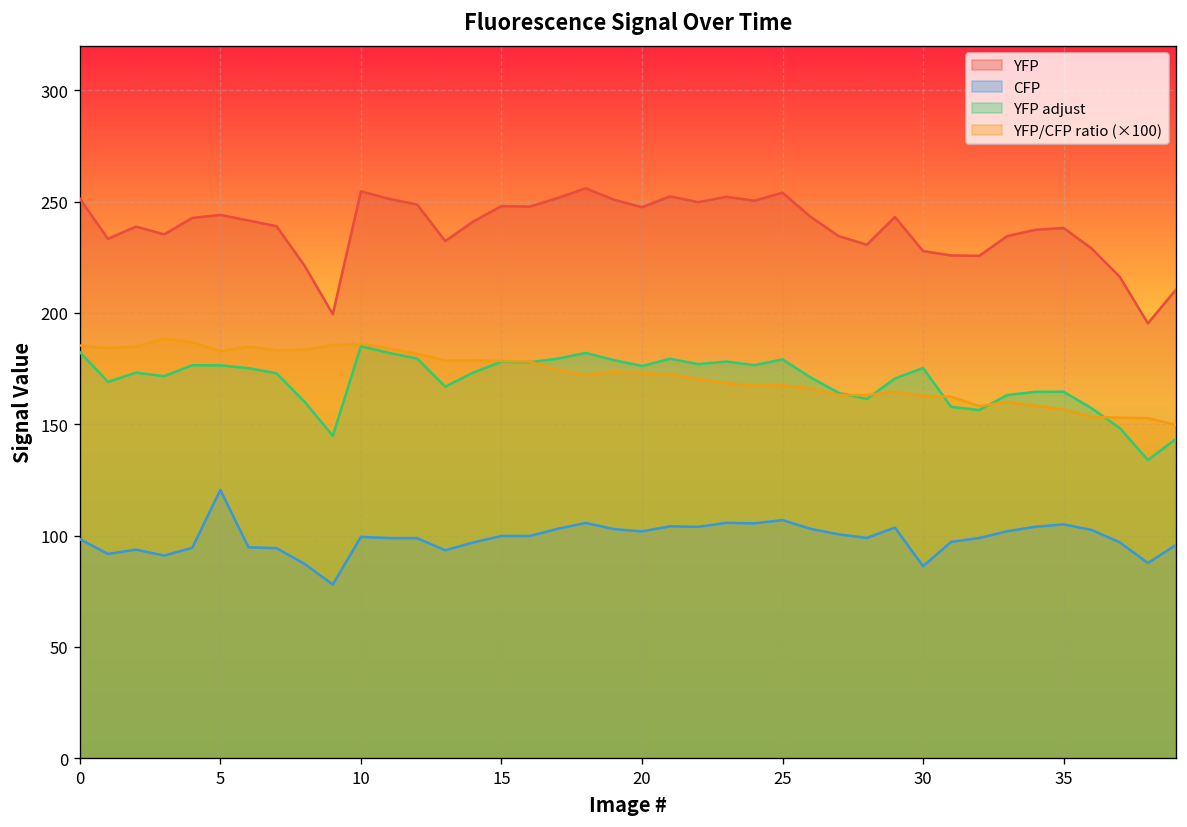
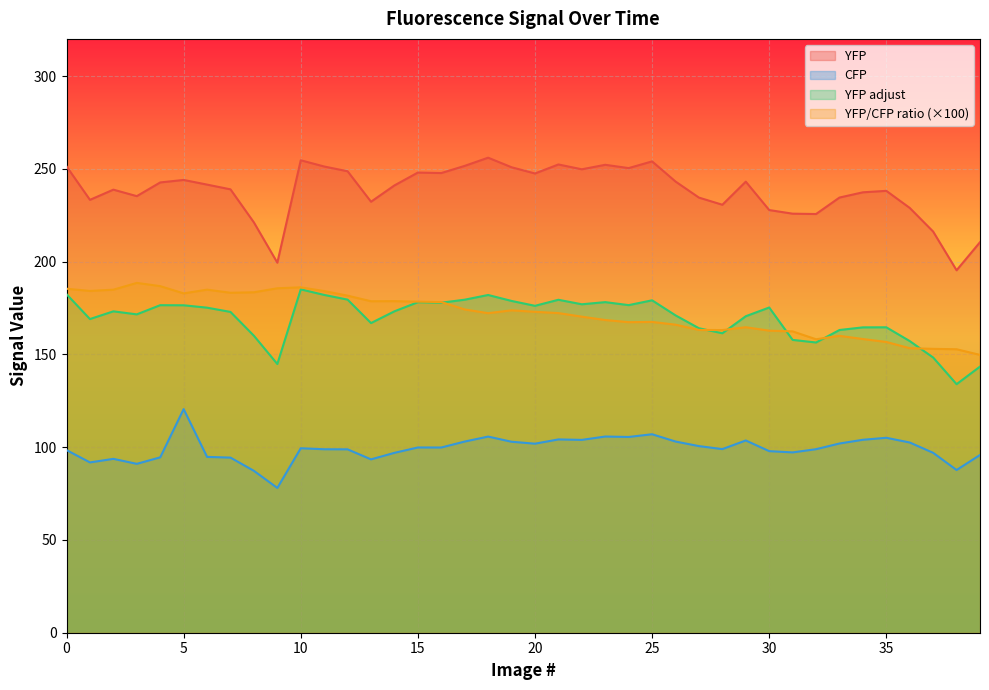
CFP, 30: 86 -> 98
